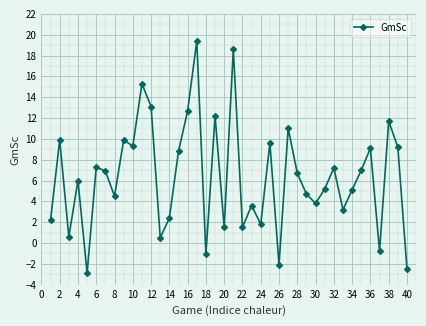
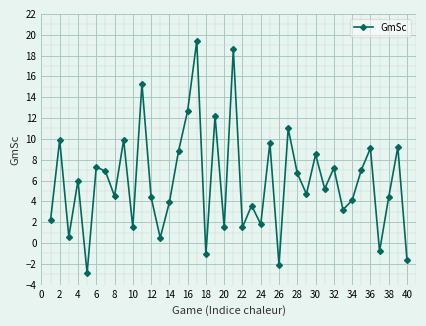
10: 9.3 -> 1.5
12: 13.1 -> 4.4
14: 2.4 -> 3.9
30: 3.8 -> 8.5
34: 5.1 -> 4.1
38: 11.7 -> 4.4
40: -2.5 -> -1.6
